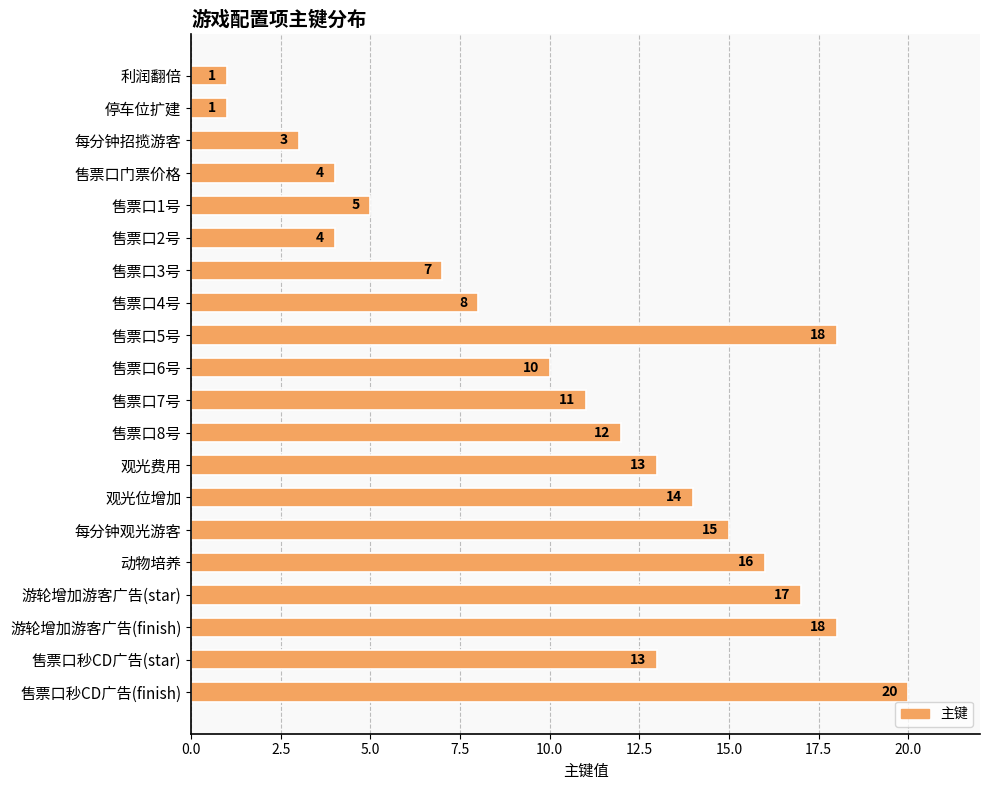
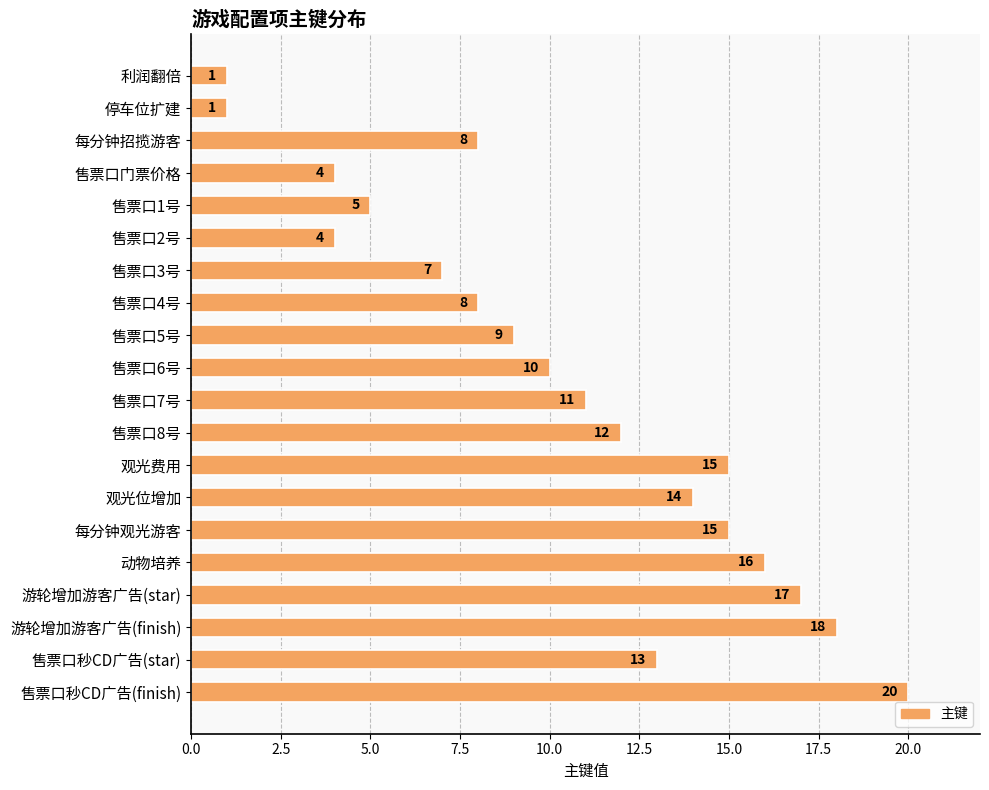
每分钟招揽游客: 3 -> 8
售票口5号: 18 -> 9
观光费用: 13 -> 15
